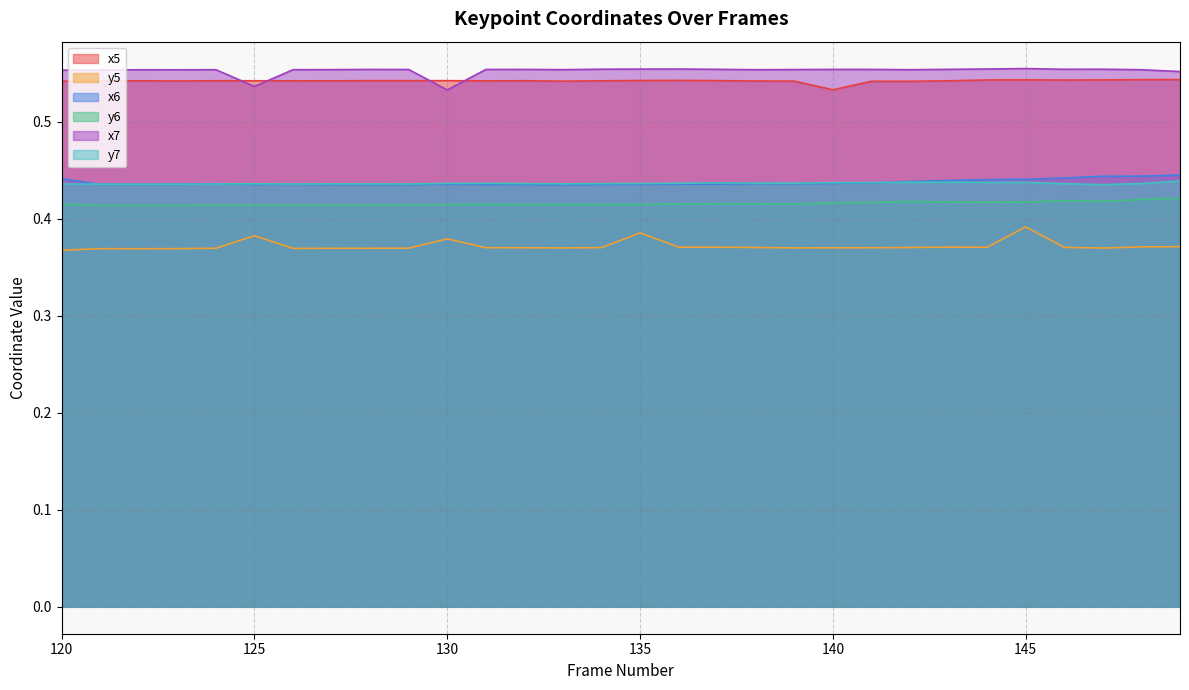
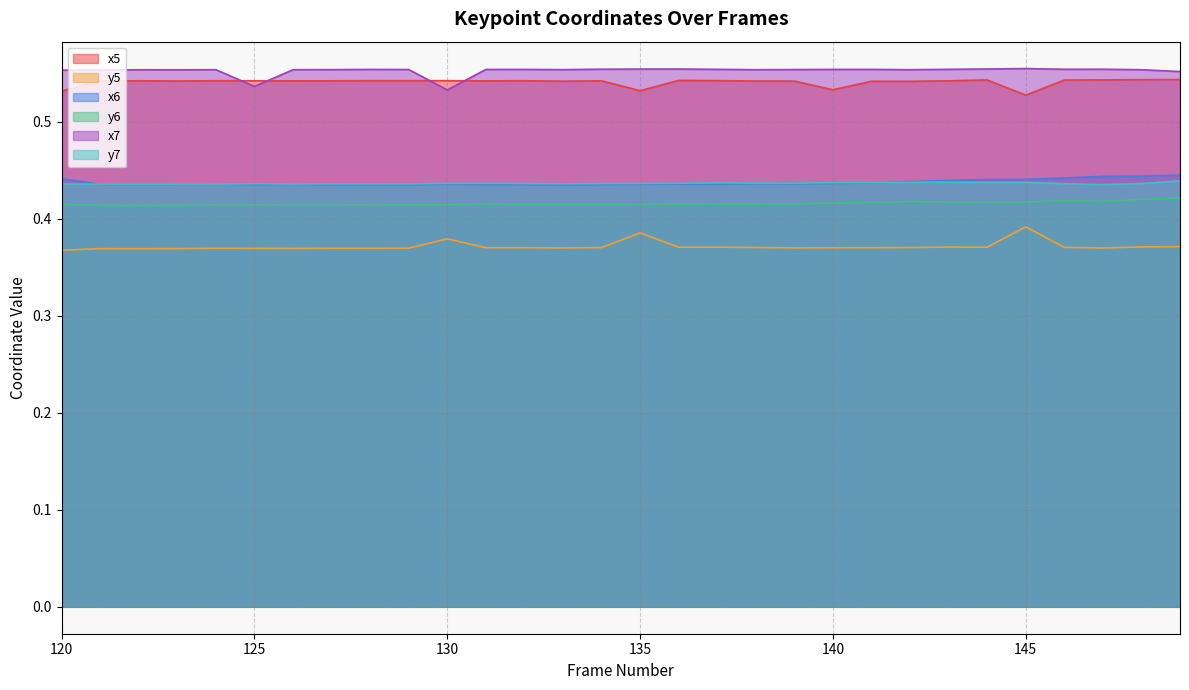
x5, 120: 0.54 -> 0.53
y5, 125: 0.38 -> 0.37
x5, 135: 0.54 -> 0.53
x5, 145: 0.54 -> 0.53
